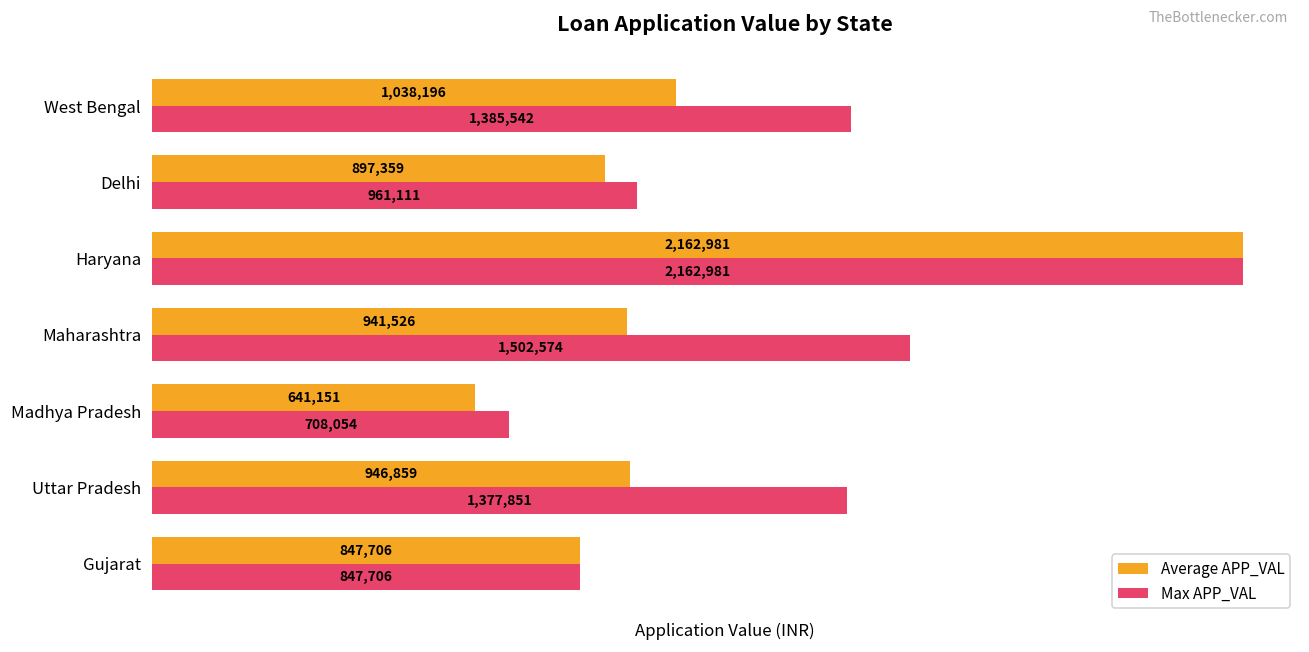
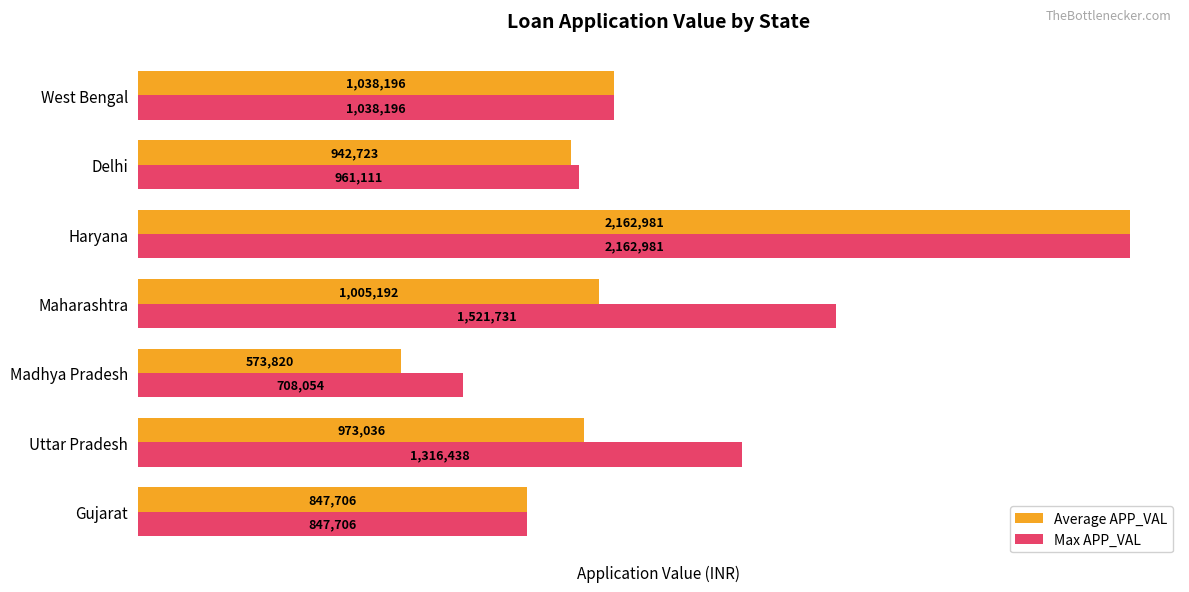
Max APP_VAL, West Bengal: 1,385,542 -> 1,038,196
Average APP_VAL, Delhi: 897,359 -> 942,723
Average APP_VAL, Maharashtra: 941,526 -> 1,005,192
Max APP_VAL, Maharashtra: 1,502,574 -> 1,521,731
Average APP_VAL, Madhya Pradesh: 641,151 -> 573,820
Average APP_VAL, Uttar Pradesh: 946,859 -> 973,036
Max APP_VAL, Uttar Pradesh: 1,377,851 -> 1,316,438
